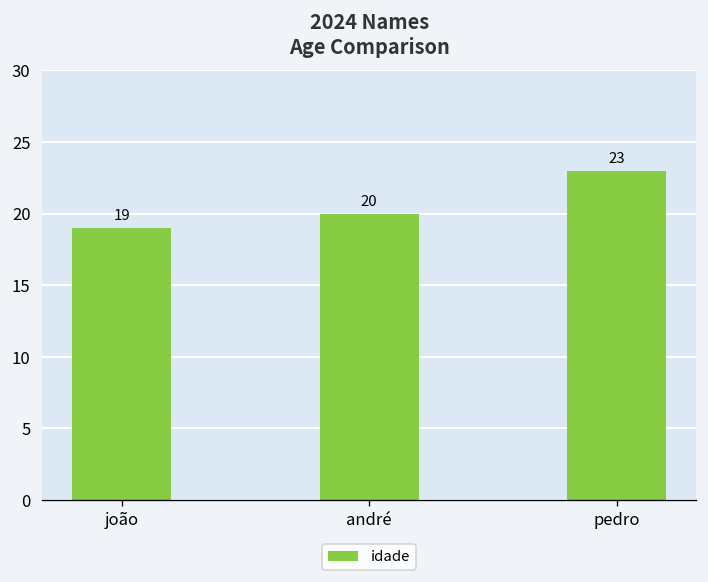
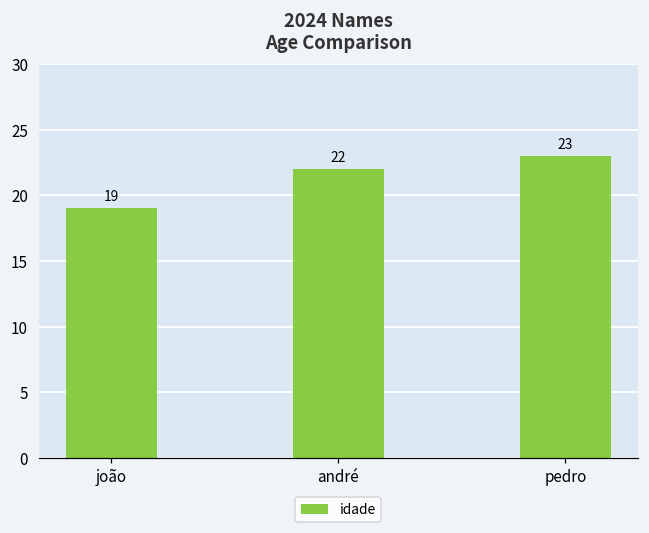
andré: 20 -> 22
